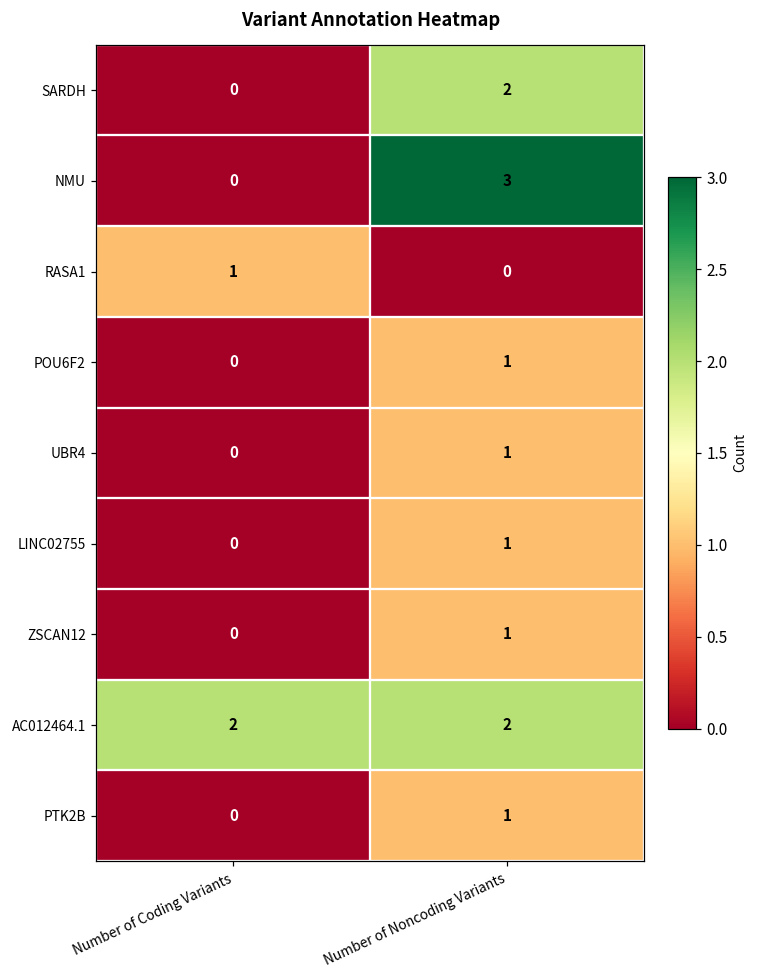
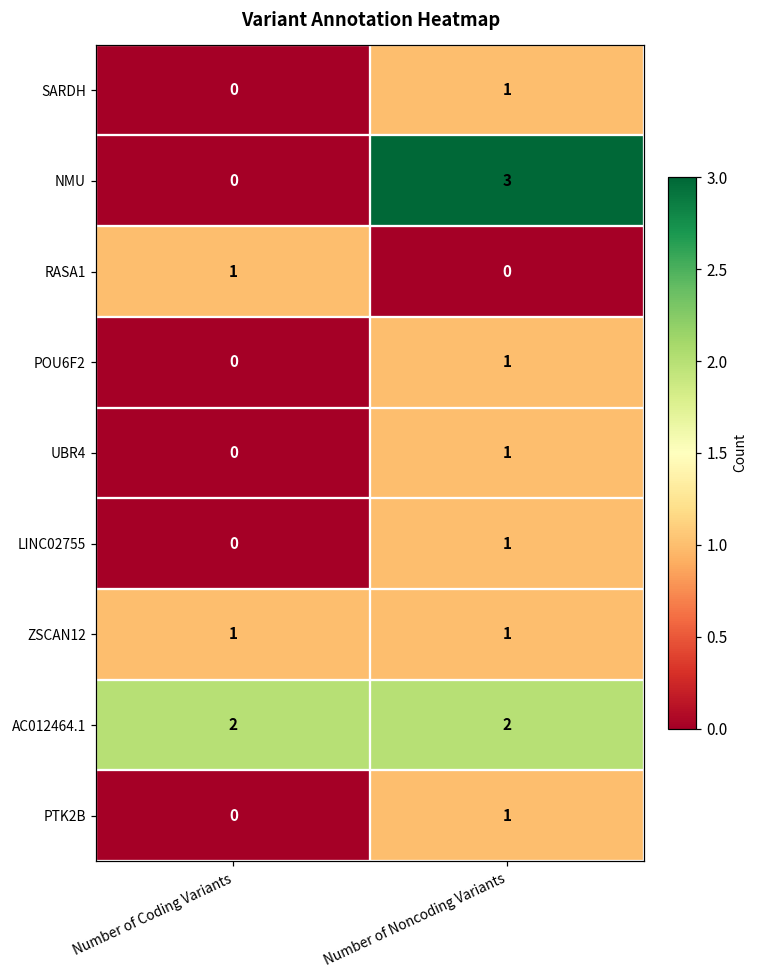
SARDH, Number of Noncoding Variants: 2 -> 1
ZSCAN12, Number of Coding Variants: 0 -> 1
